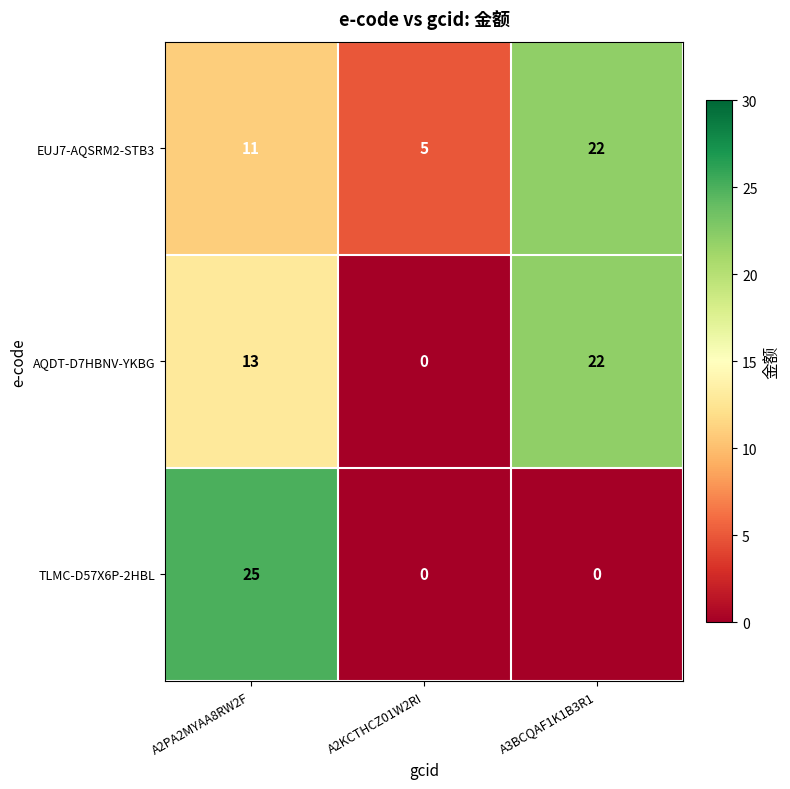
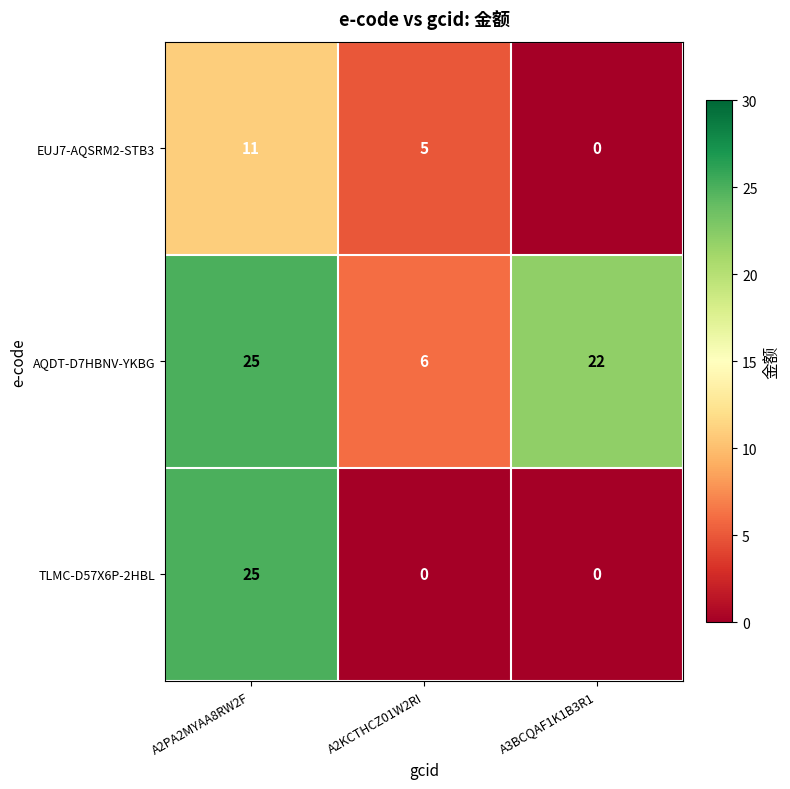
EUJ7-AQSRM2-STB3, A3BCQAF1K1B3R1: 22 -> 0
AQDT-D7HBNV-YKBG, A2PA2MYAA8RW2F: 13 -> 25
AQDT-D7HBNV-YKBG, A2KCTHCZ01W2RI: 0 -> 6
